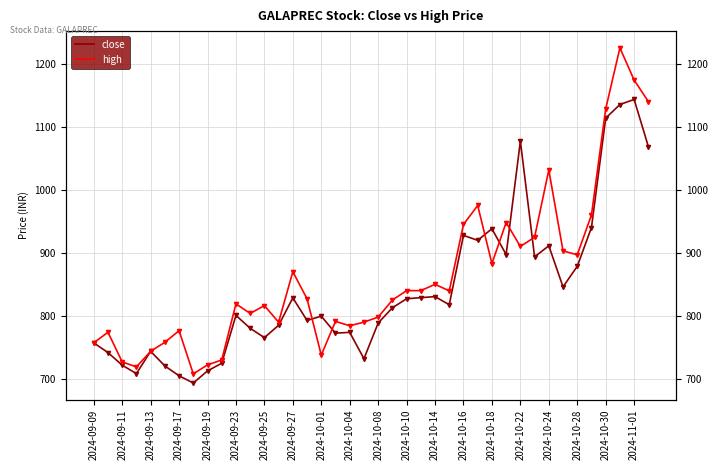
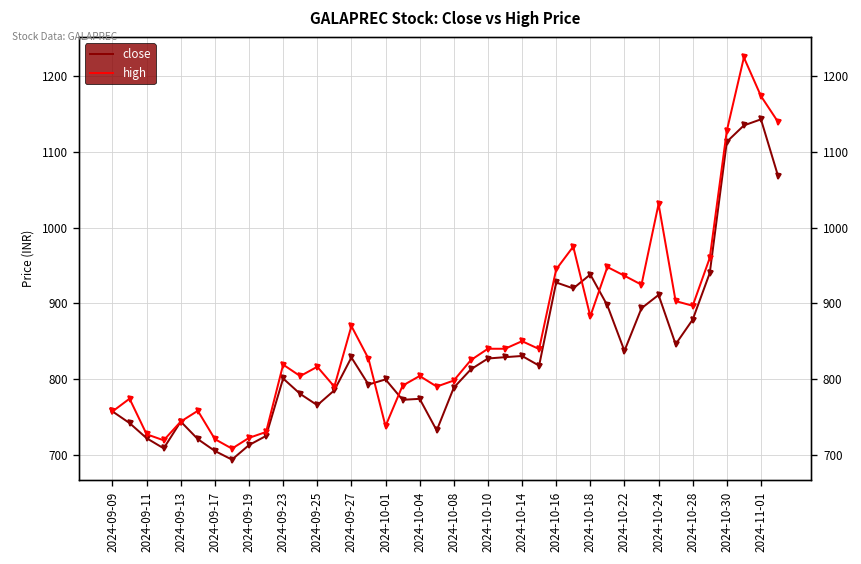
high, 2024-09-17: 780 -> 720
high, 2024-10-04: 780 -> 800
close, 2024-10-22: 1080 -> 840
high, 2024-10-22: 910 -> 940
